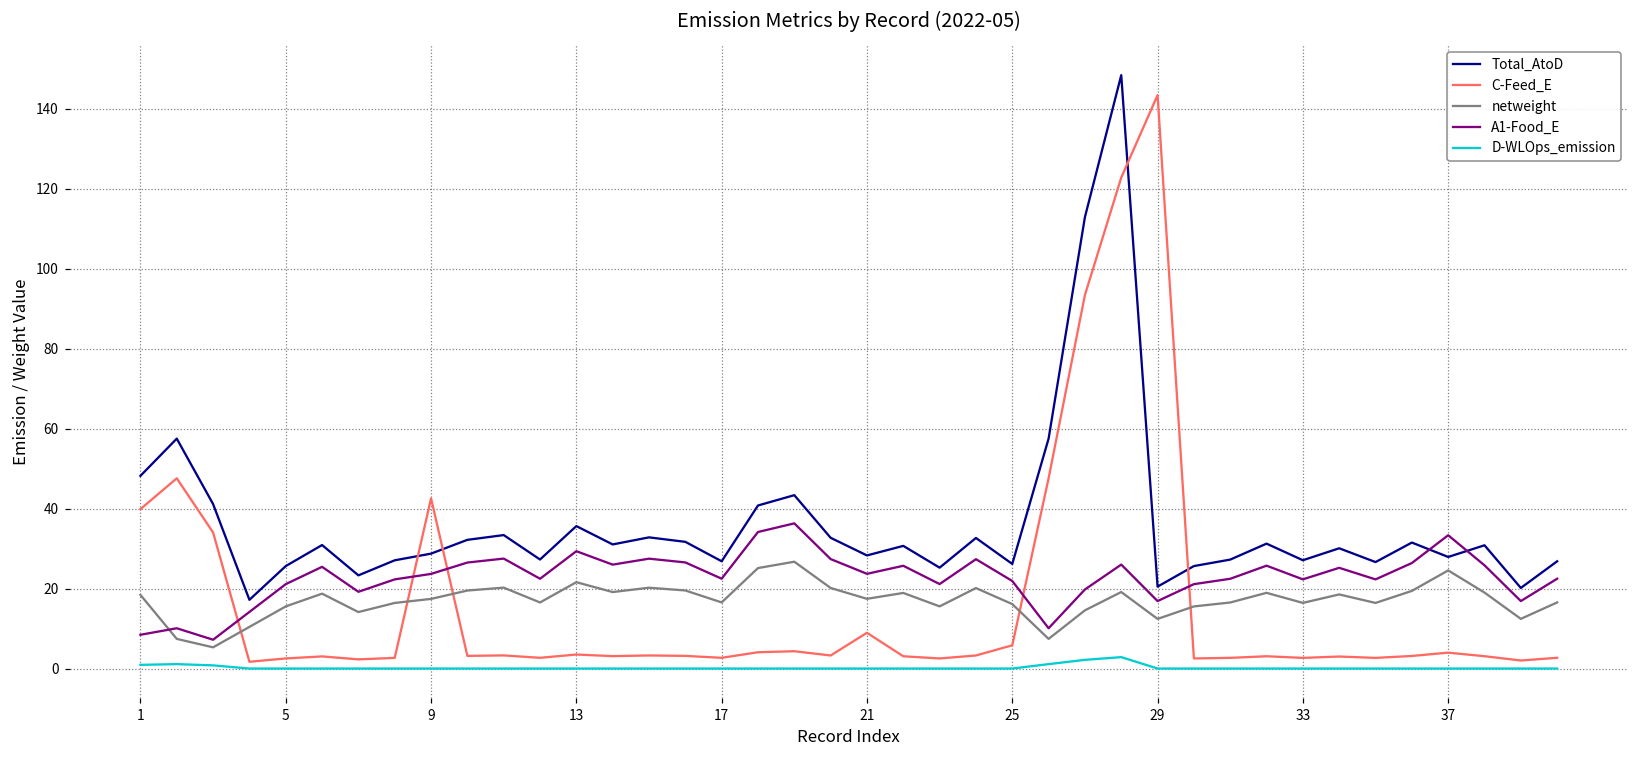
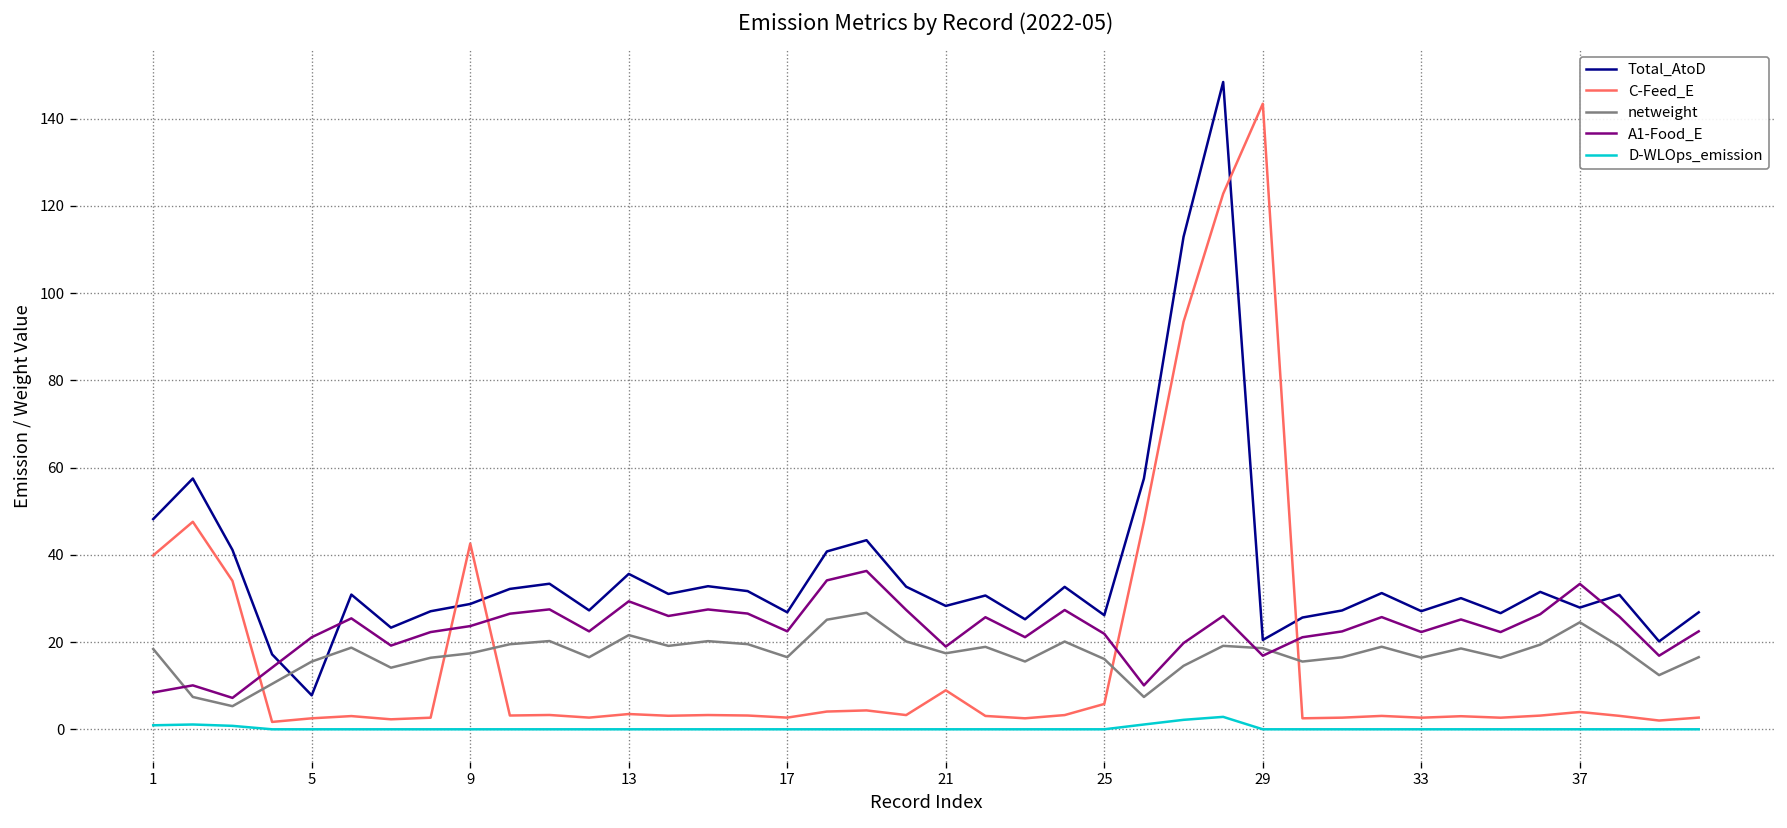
Total_AtoD, 5: 26 -> 8
A1-Food_E, 21: 24 -> 19
netweight, 29: 12 -> 19
